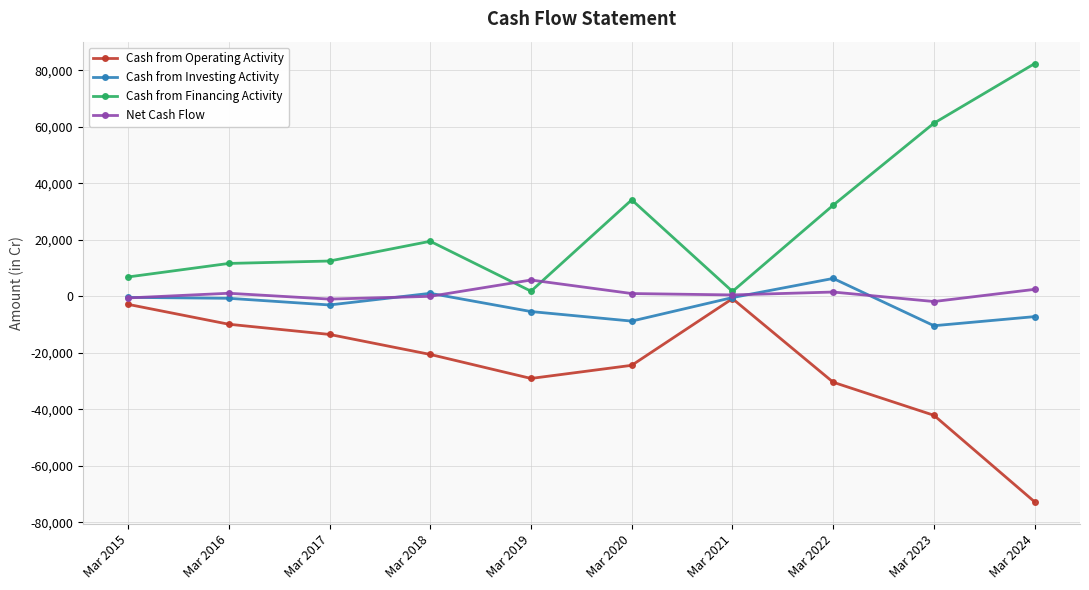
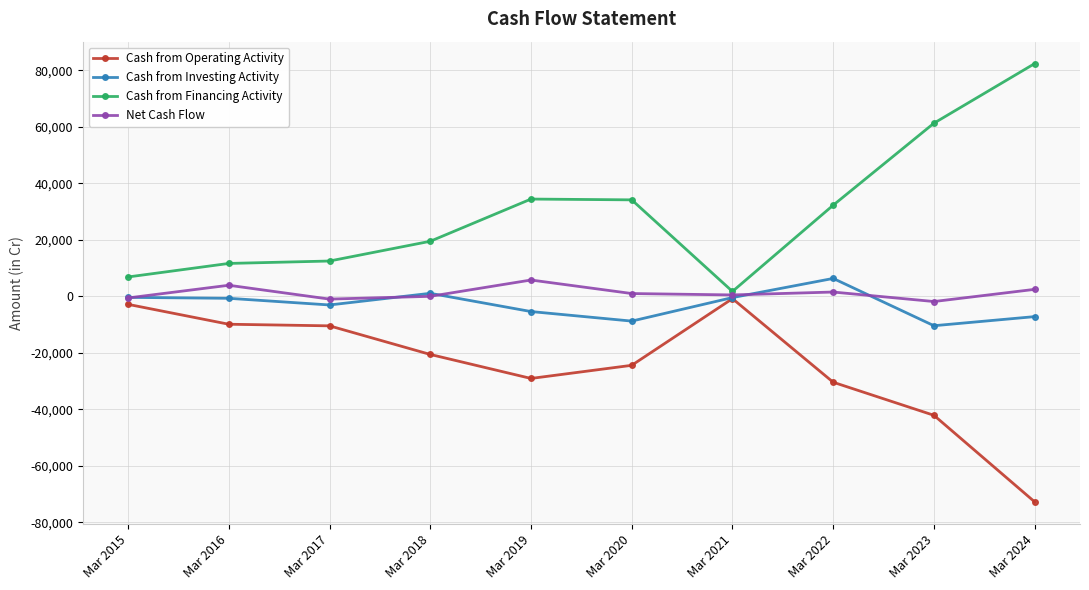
Net Cash Flow, Mar 2016: 1,000 -> 4,000
Cash from Operating Activity, Mar 2017: -13,000 -> -10,000
Cash from Financing Activity, Mar 2019: 2,000 -> 34,000
